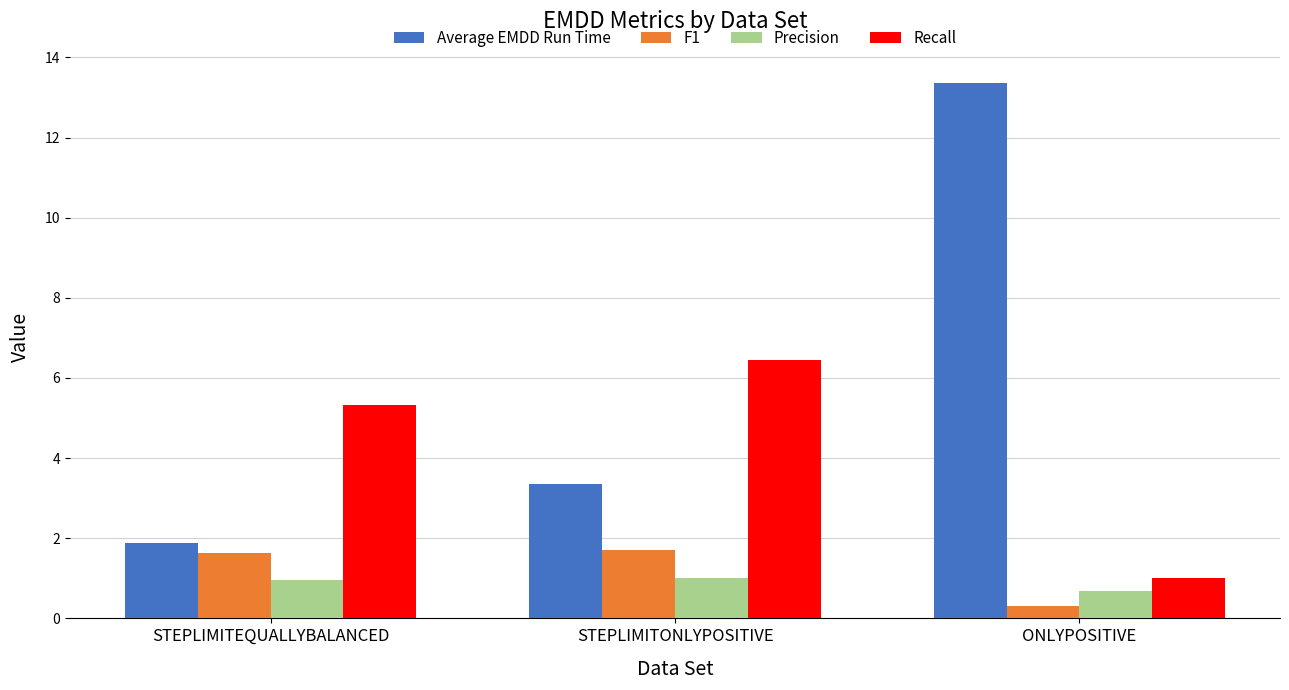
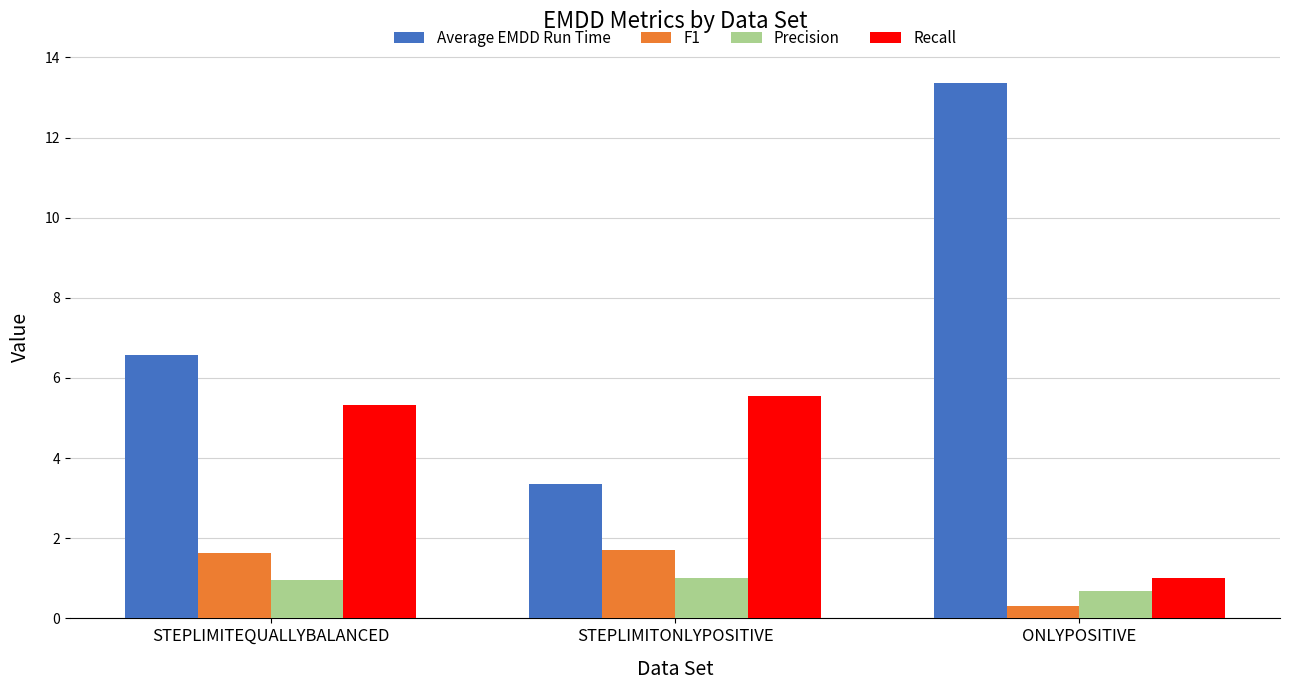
Average EMDD Run Time, STEPLIMITEQUALLYBALANCED: 1.9 -> 6.6
Recall, STEPLIMITONLYPOSITIVE: 6.5 -> 5.6
